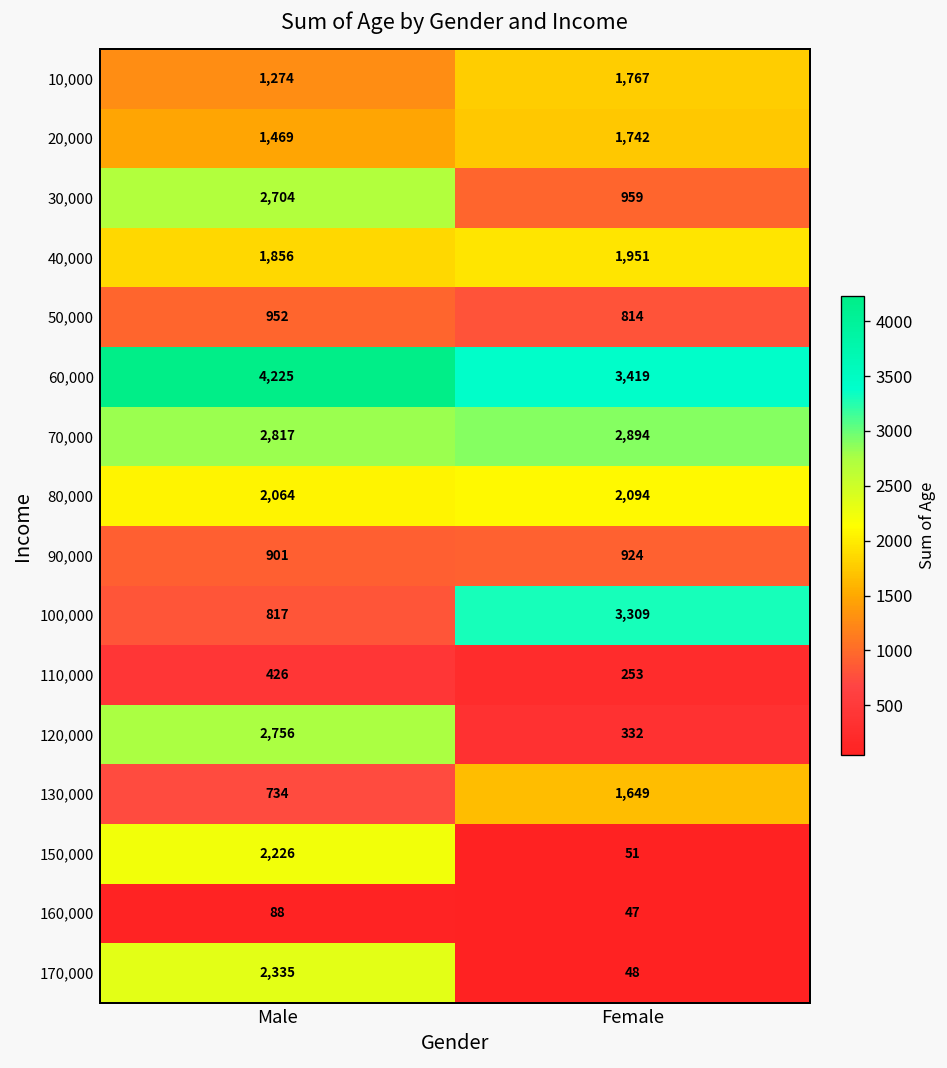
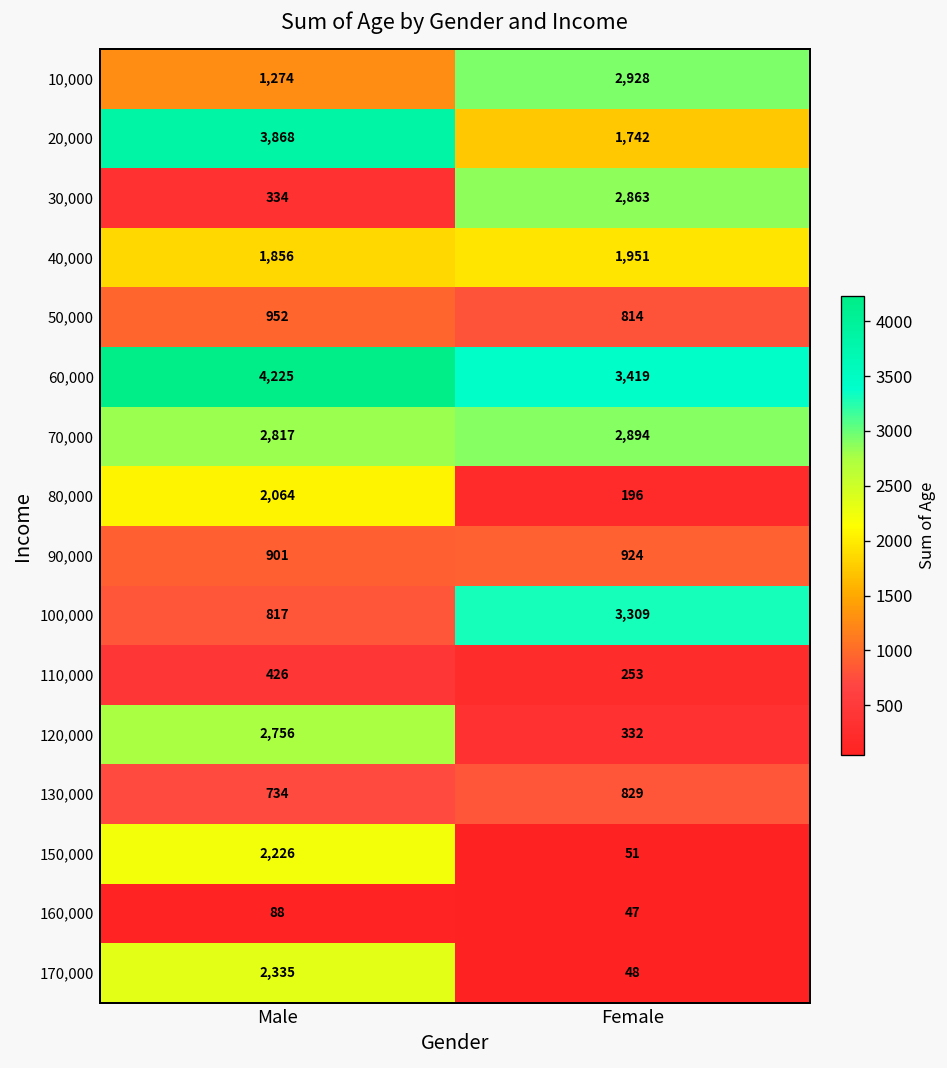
10,000, Female: 1,767 -> 2,928
20,000, Male: 1,469 -> 3,868
30,000, Male: 2,704 -> 334
30,000, Female: 959 -> 2,863
80,000, Female: 2,094 -> 196
130,000, Female: 1,649 -> 829
